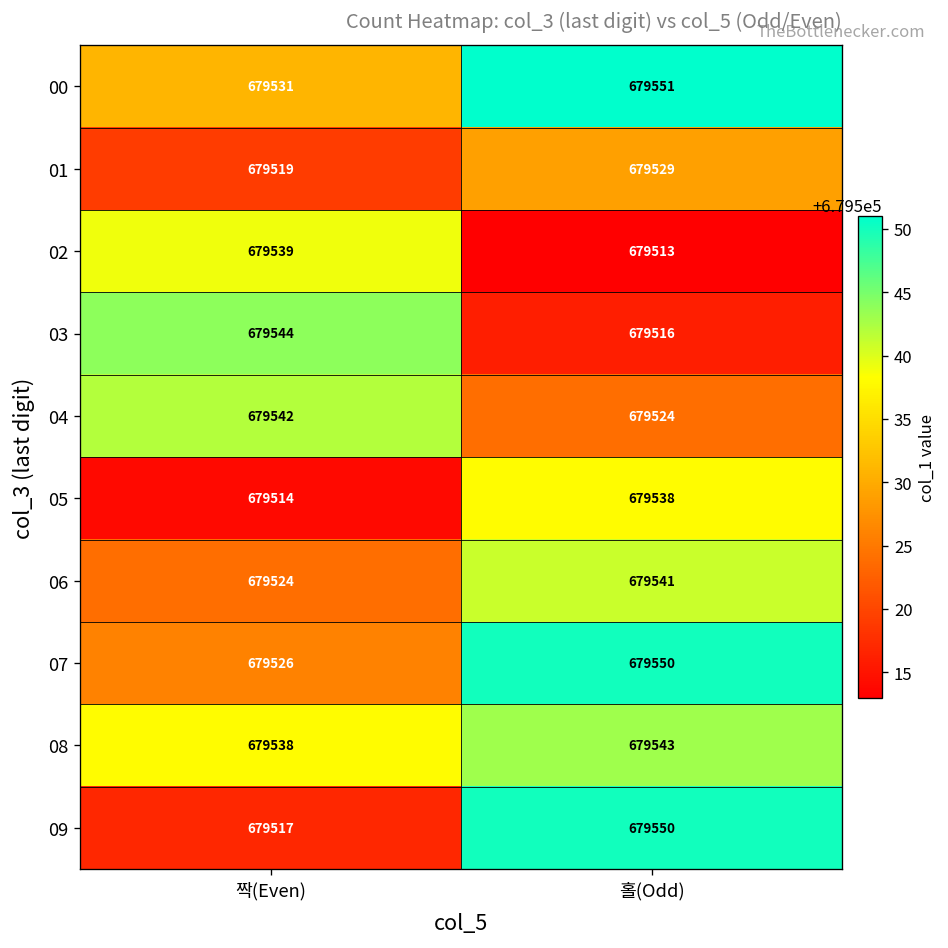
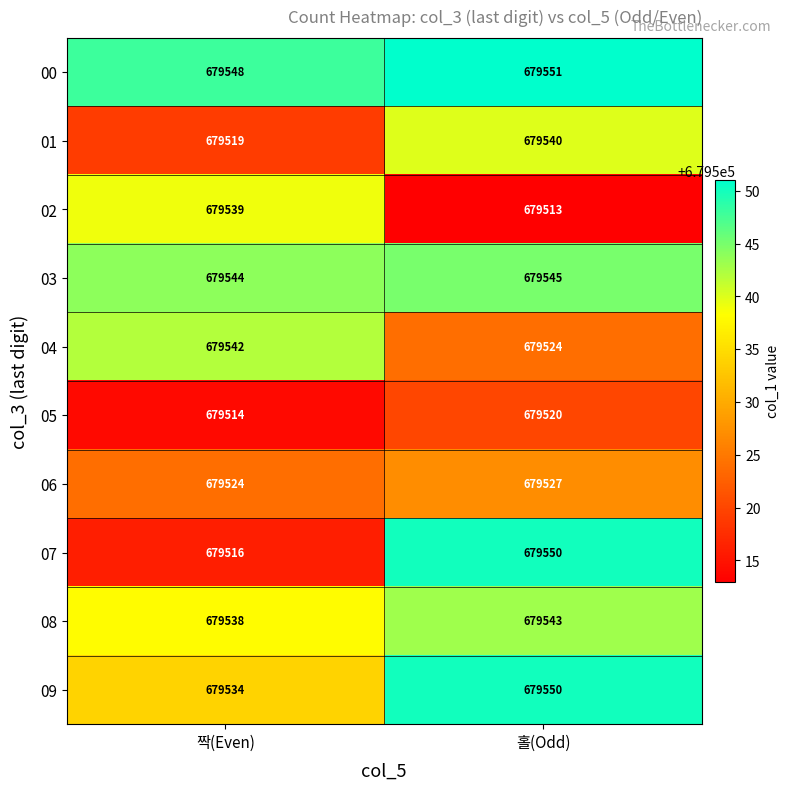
00, 짝(Even): 679531 -> 679548
01, 홀(Odd): 679529 -> 679540
03, 홀(Odd): 679516 -> 679545
05, 홀(Odd): 679538 -> 679520
06, 홀(Odd): 679541 -> 679527
07, 짝(Even): 679526 -> 679516
09, 짝(Even): 679517 -> 679534
